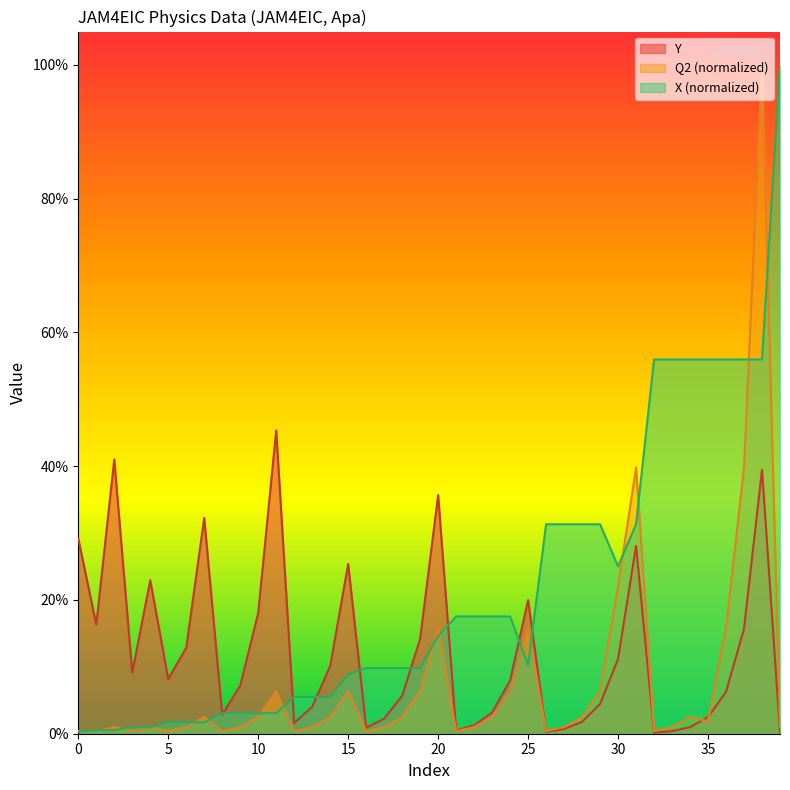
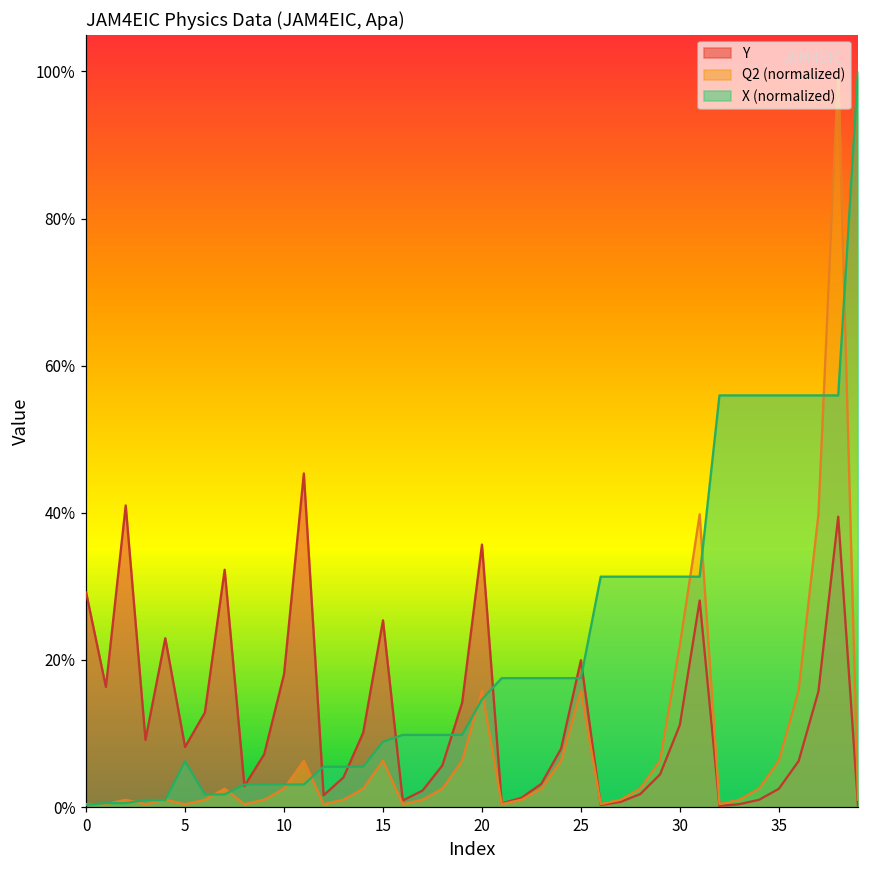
X (normalized), 5: 2% -> 6%
X (normalized), 25: 10% -> 18%
X (normalized), 30: 25% -> 31%
Q2 (normalized), 35: 2% -> 6%
